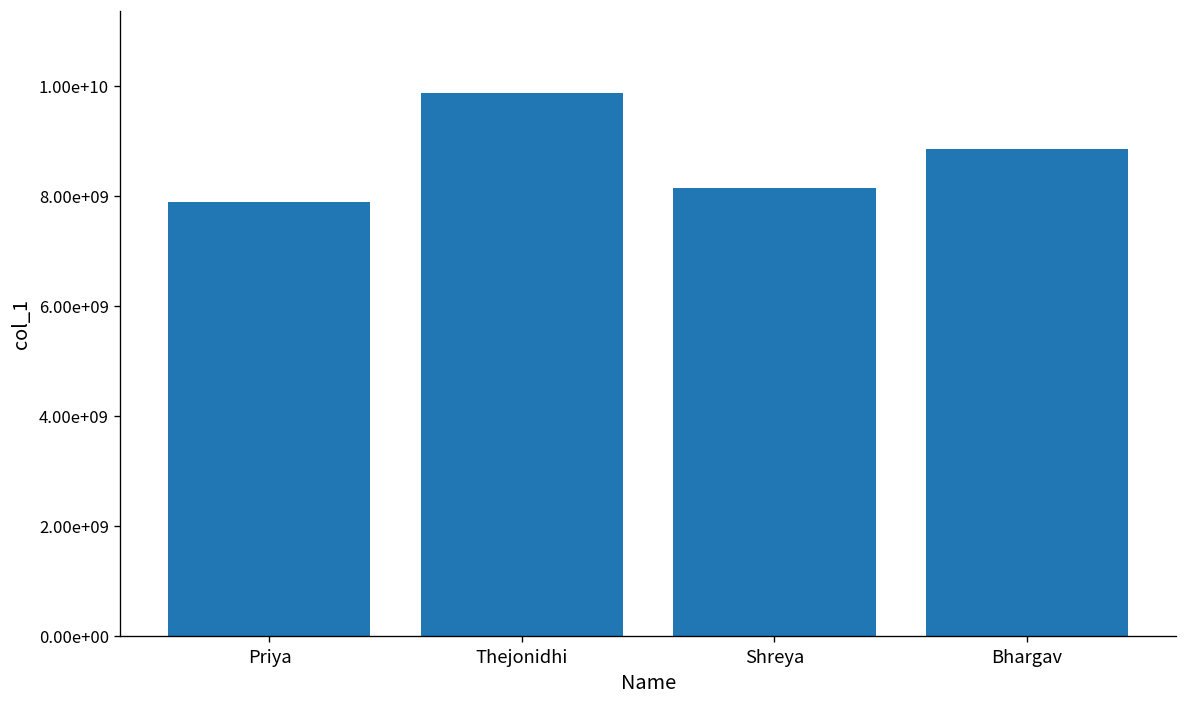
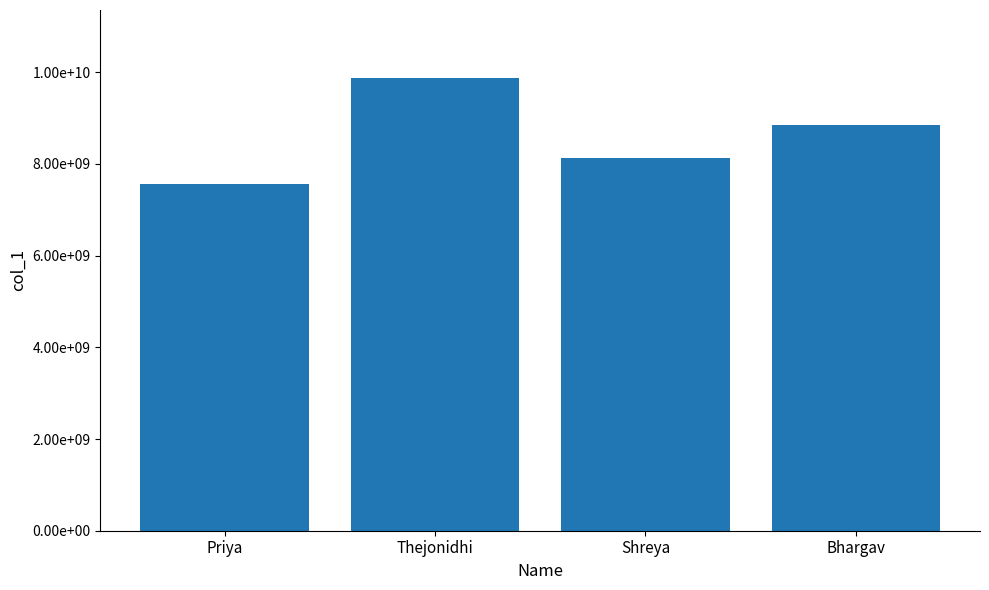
Priya: 7900000000 -> 7600000000
